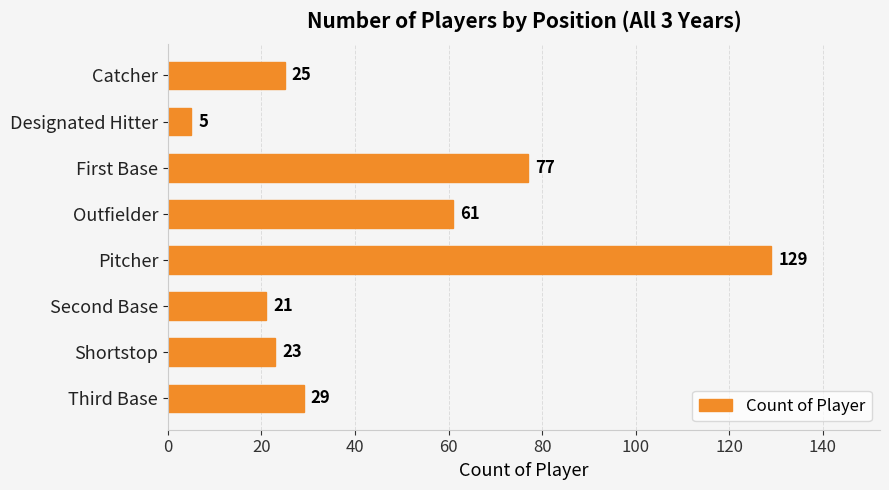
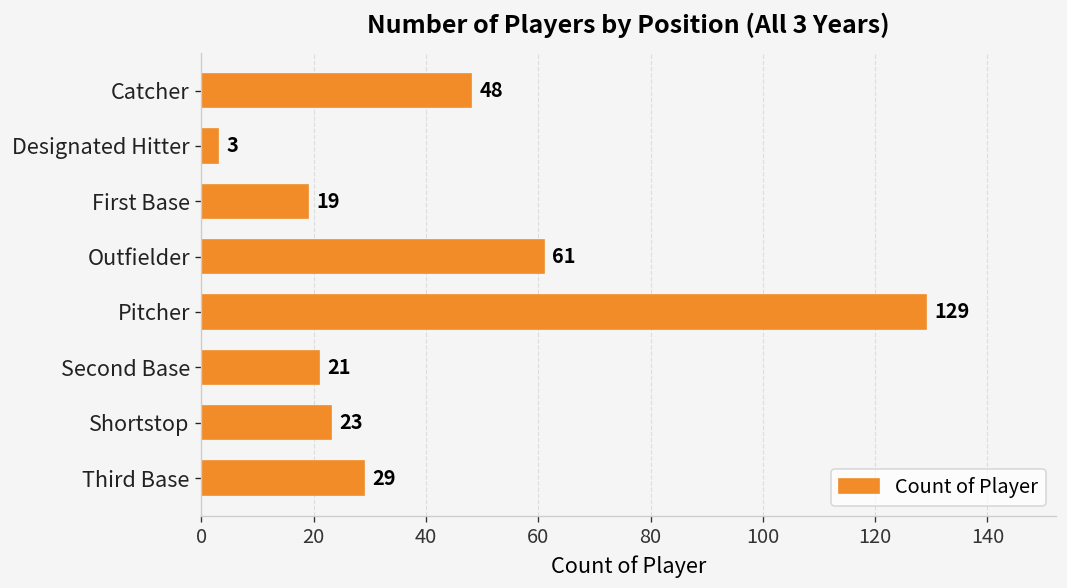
Catcher: 25 -> 48
Designated Hitter: 5 -> 3
First Base: 77 -> 19
